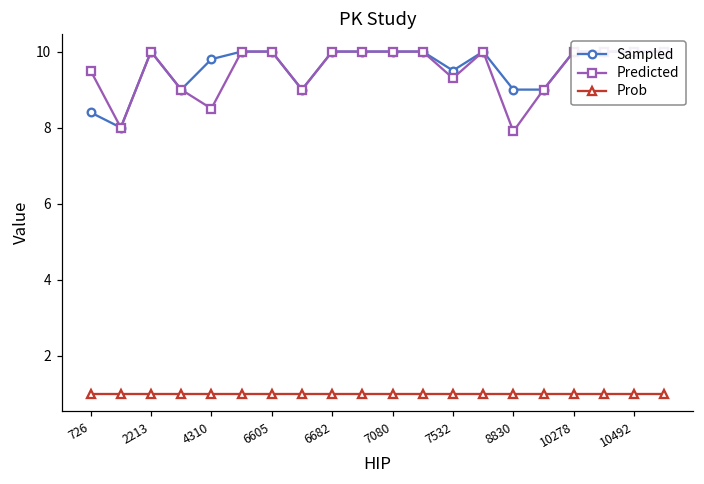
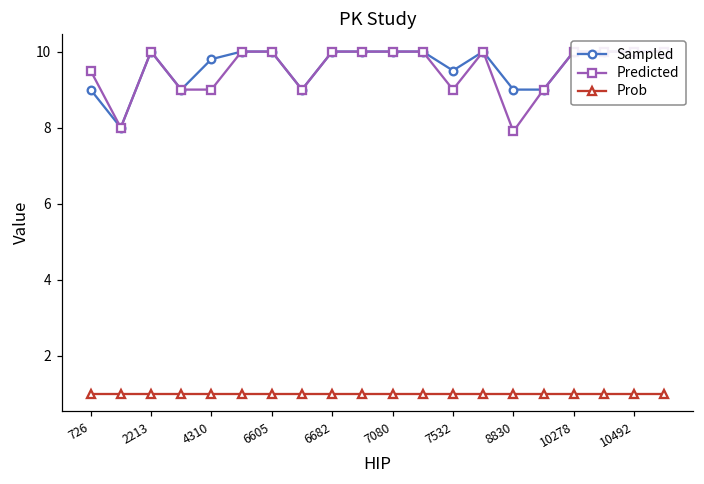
Sampled, 726: 8.4 -> 9.0
Predicted, 4310: 8.5 -> 9.0
Predicted, 7532: 9.3 -> 9.0
